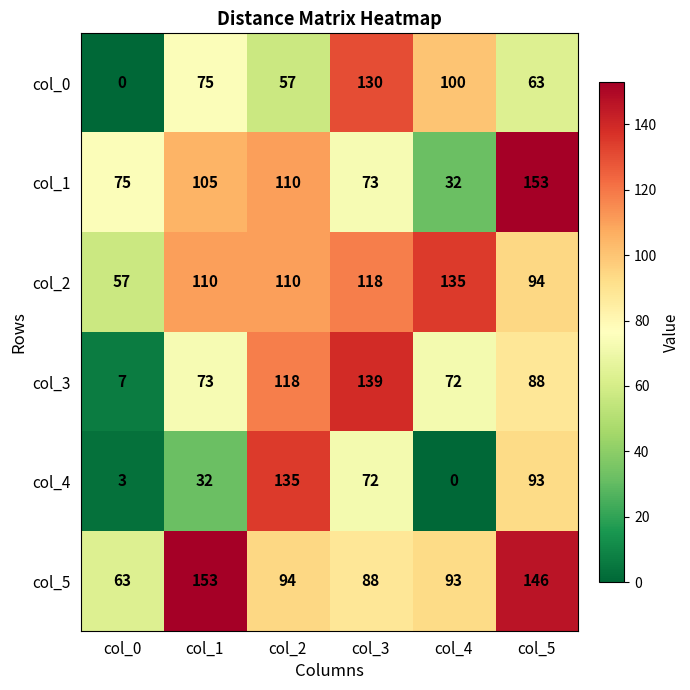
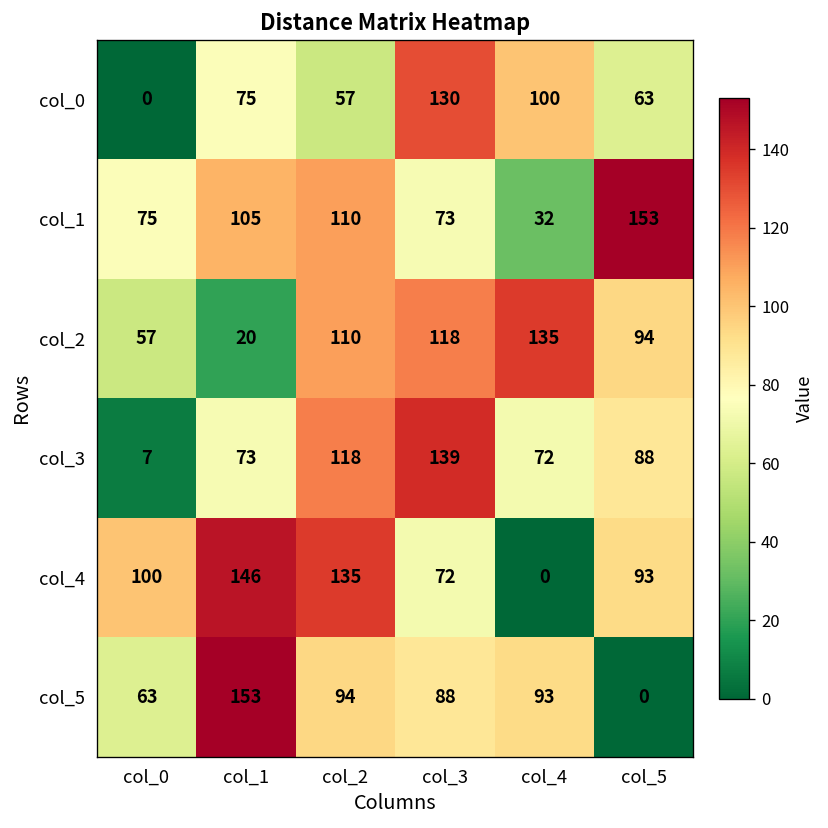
col_2, col_1: 110 -> 20
col_4, col_0: 3 -> 100
col_4, col_1: 32 -> 146
col_5, col_5: 146 -> 0
